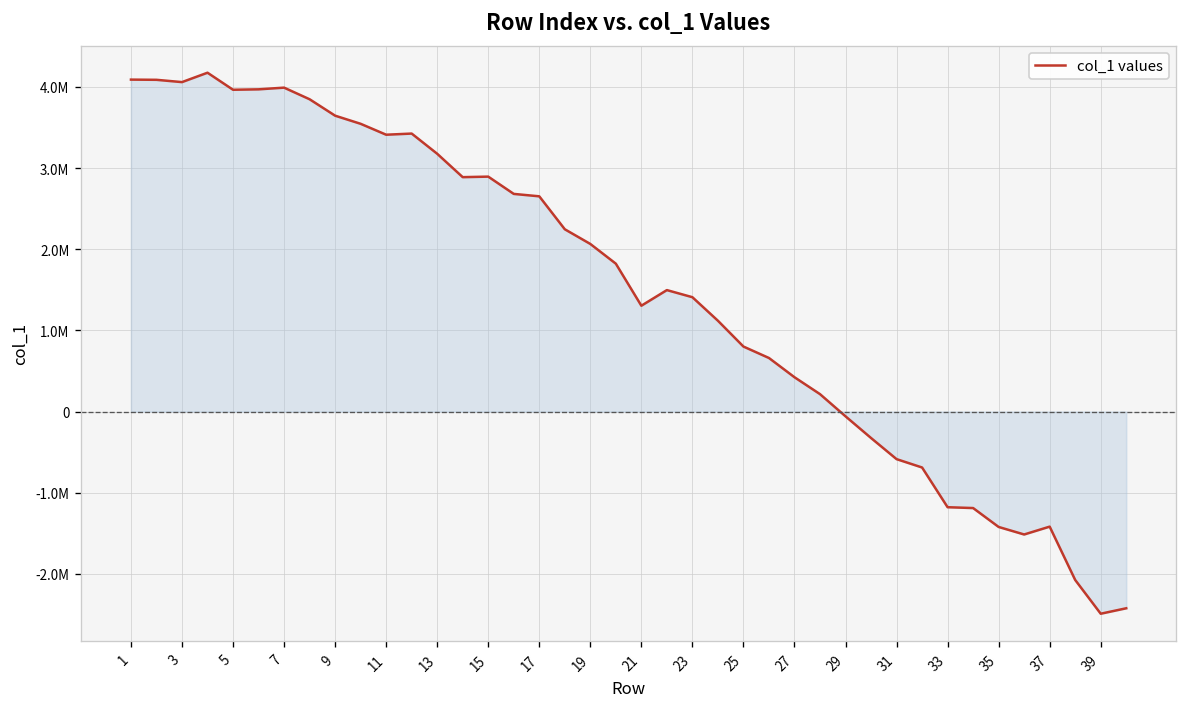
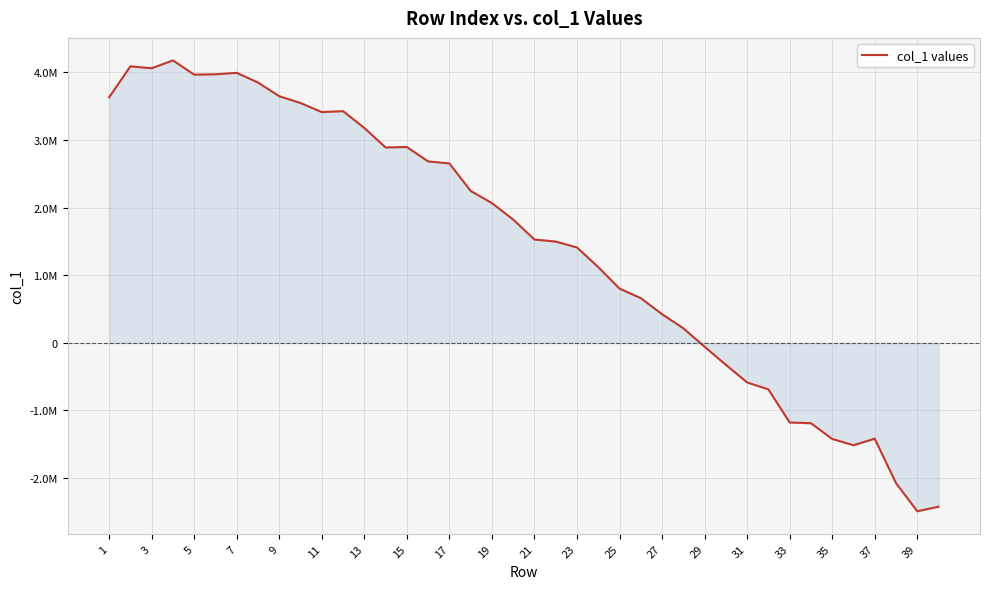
col_1 values, 1: 4100000 -> 3600000
col_1 values, 21: 1300000 -> 1500000
